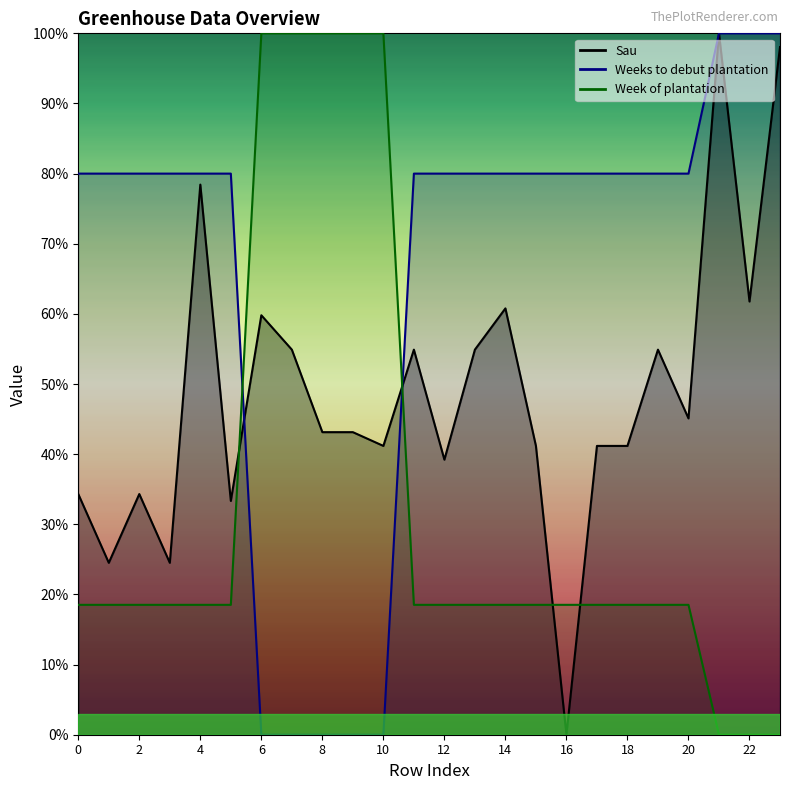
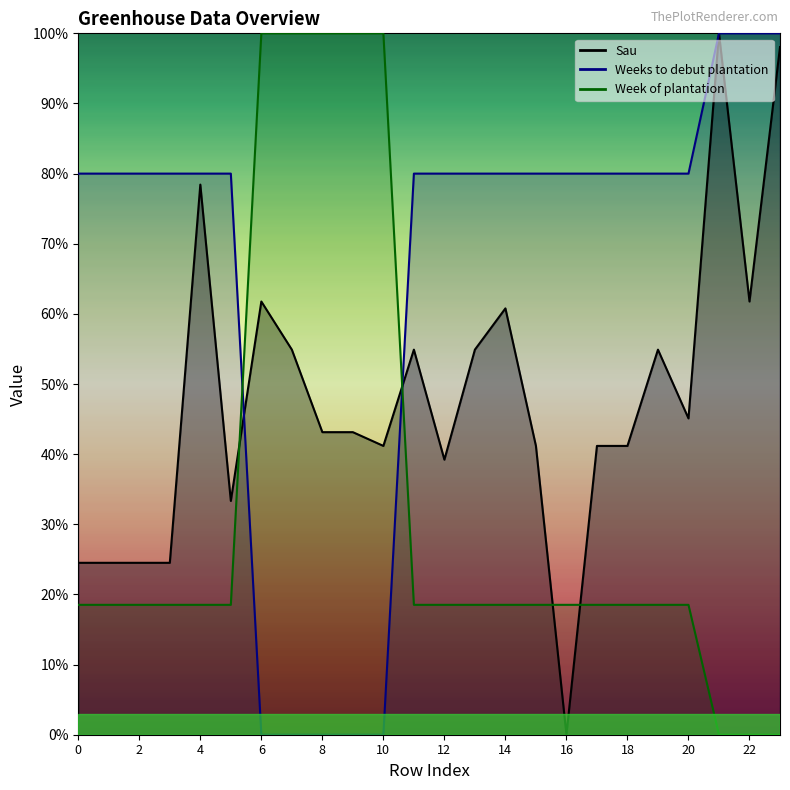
Sau, 0: 34% -> 25%
Sau, 2: 34% -> 25%
Sau, 6: 60% -> 62%
